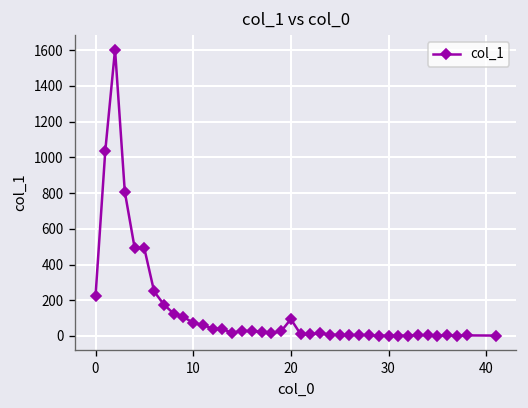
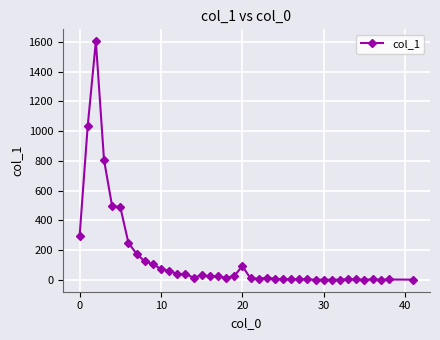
0: 220 -> 290
